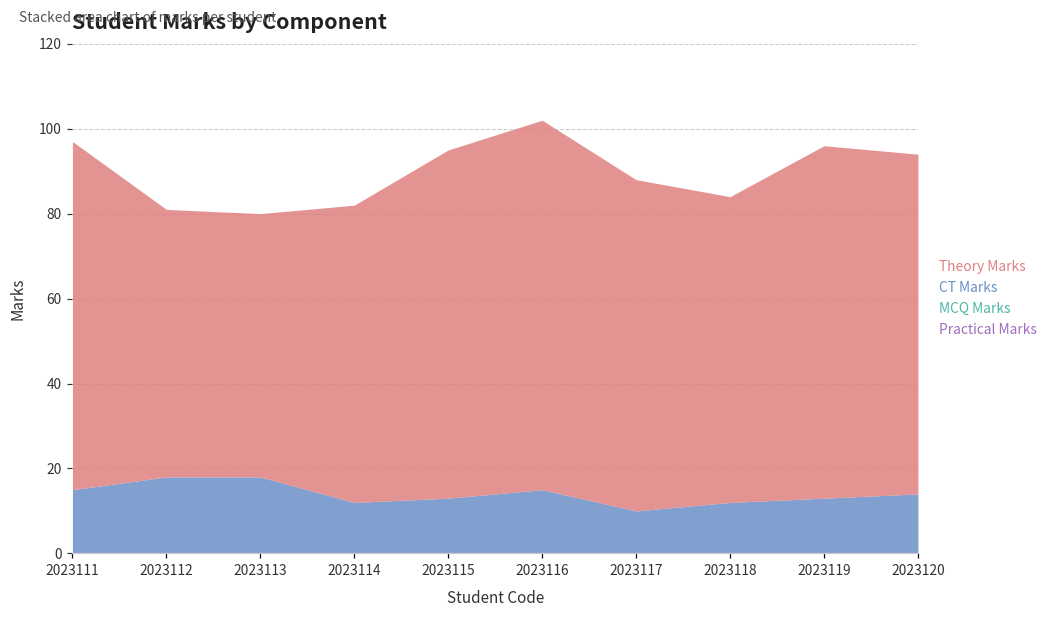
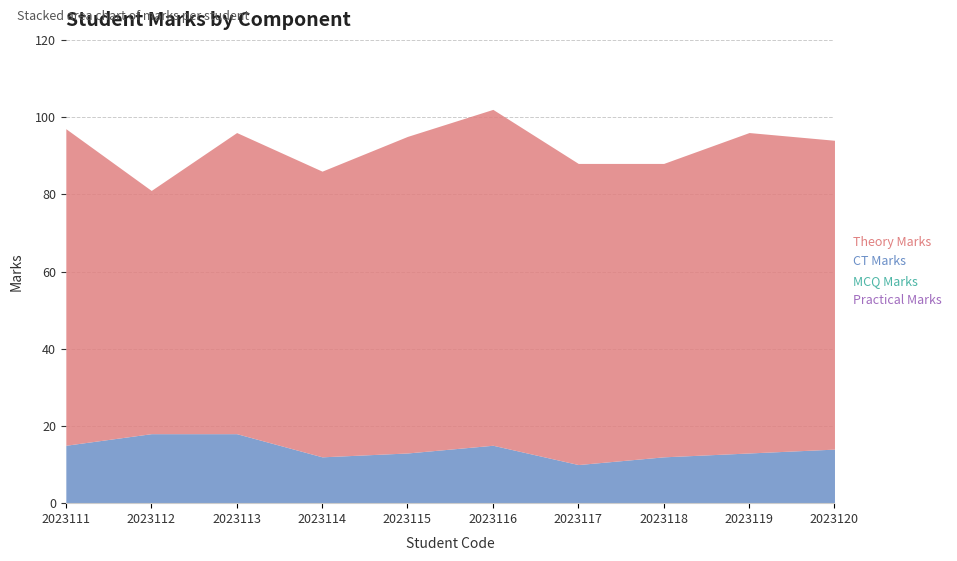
Theory Marks, 2023113: 62 -> 78
Theory Marks, 2023114: 70 -> 74
Theory Marks, 2023118: 72 -> 76
